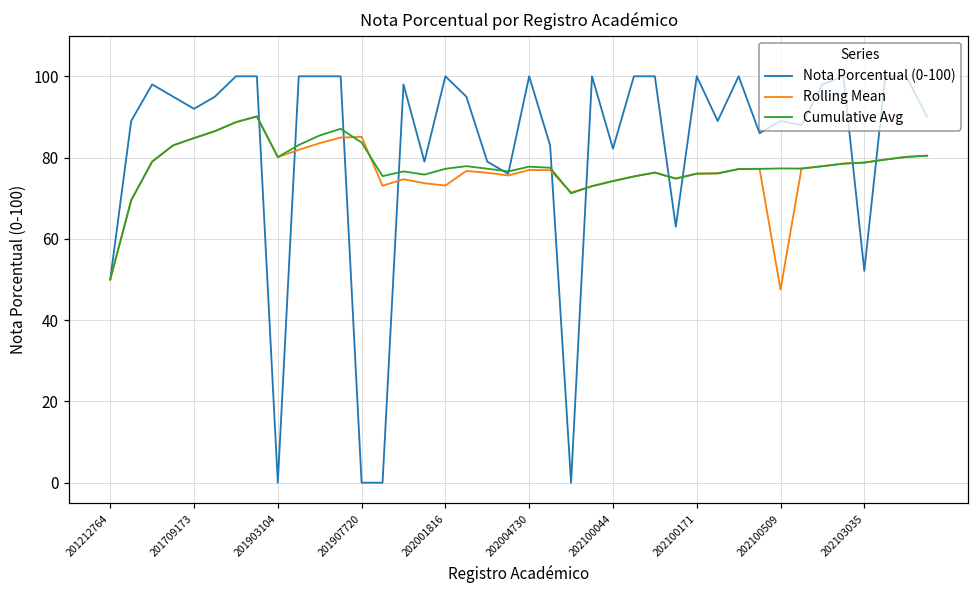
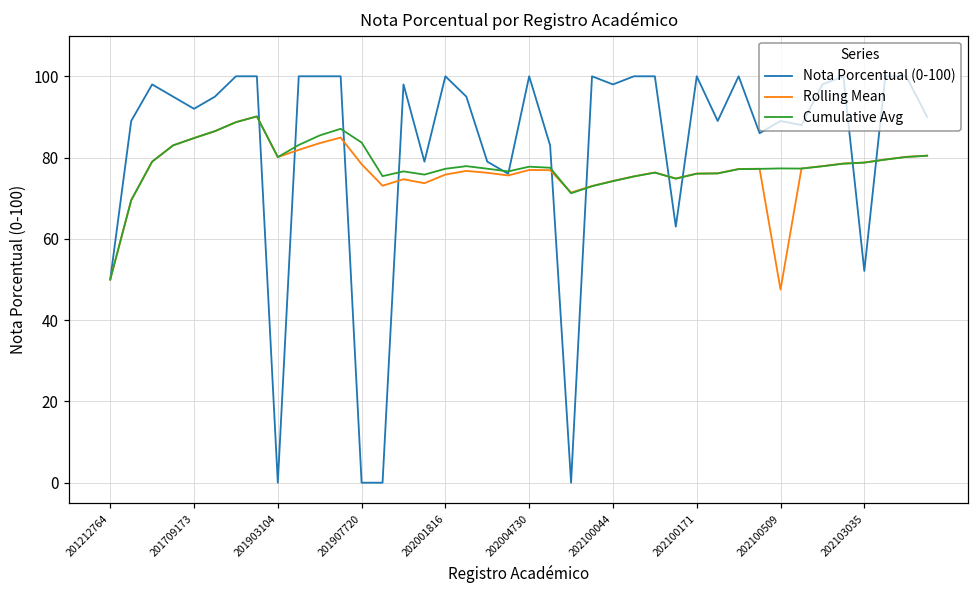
Rolling Mean, 201907720: 85 -> 78
Rolling Mean, 202001816: 73 -> 76
Nota Porcentual (0-100), 202100044: 82 -> 98
